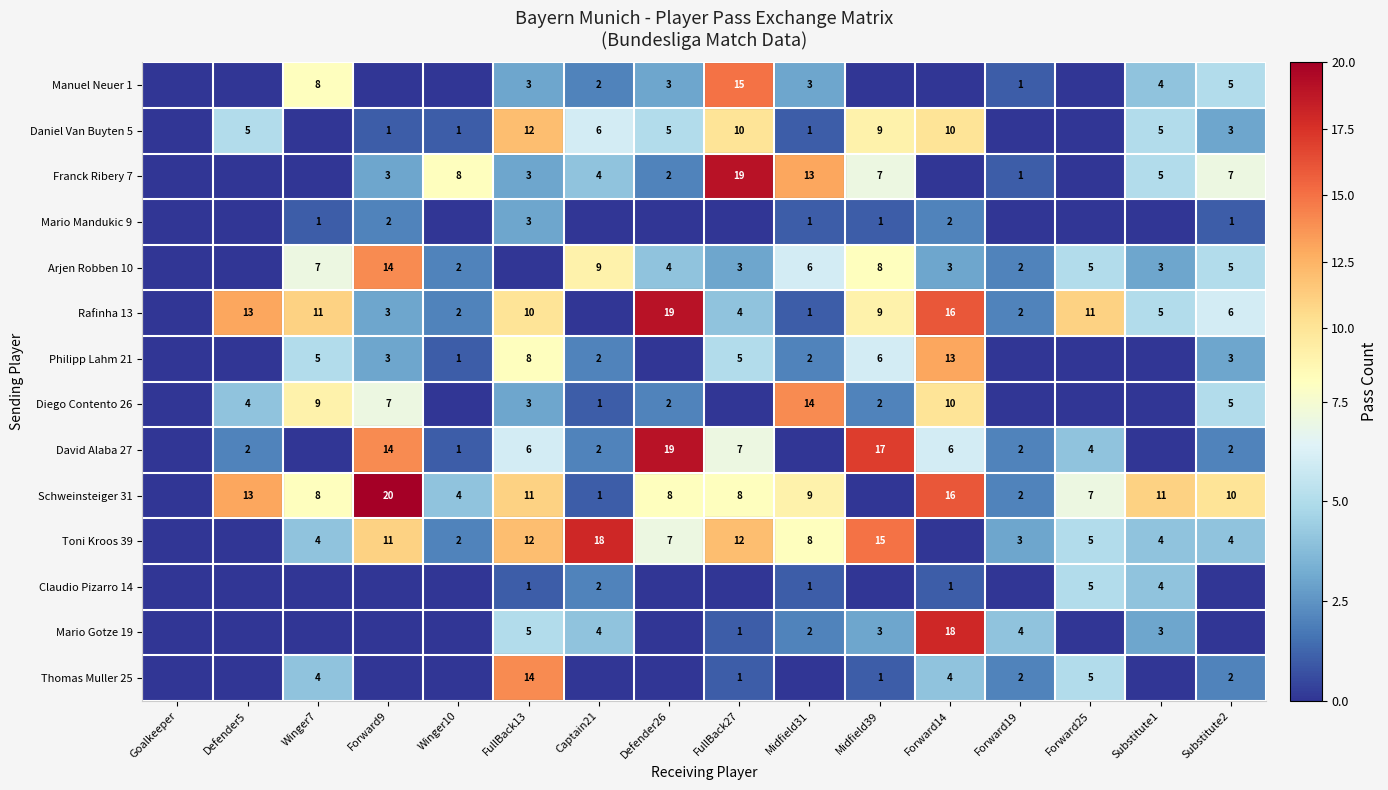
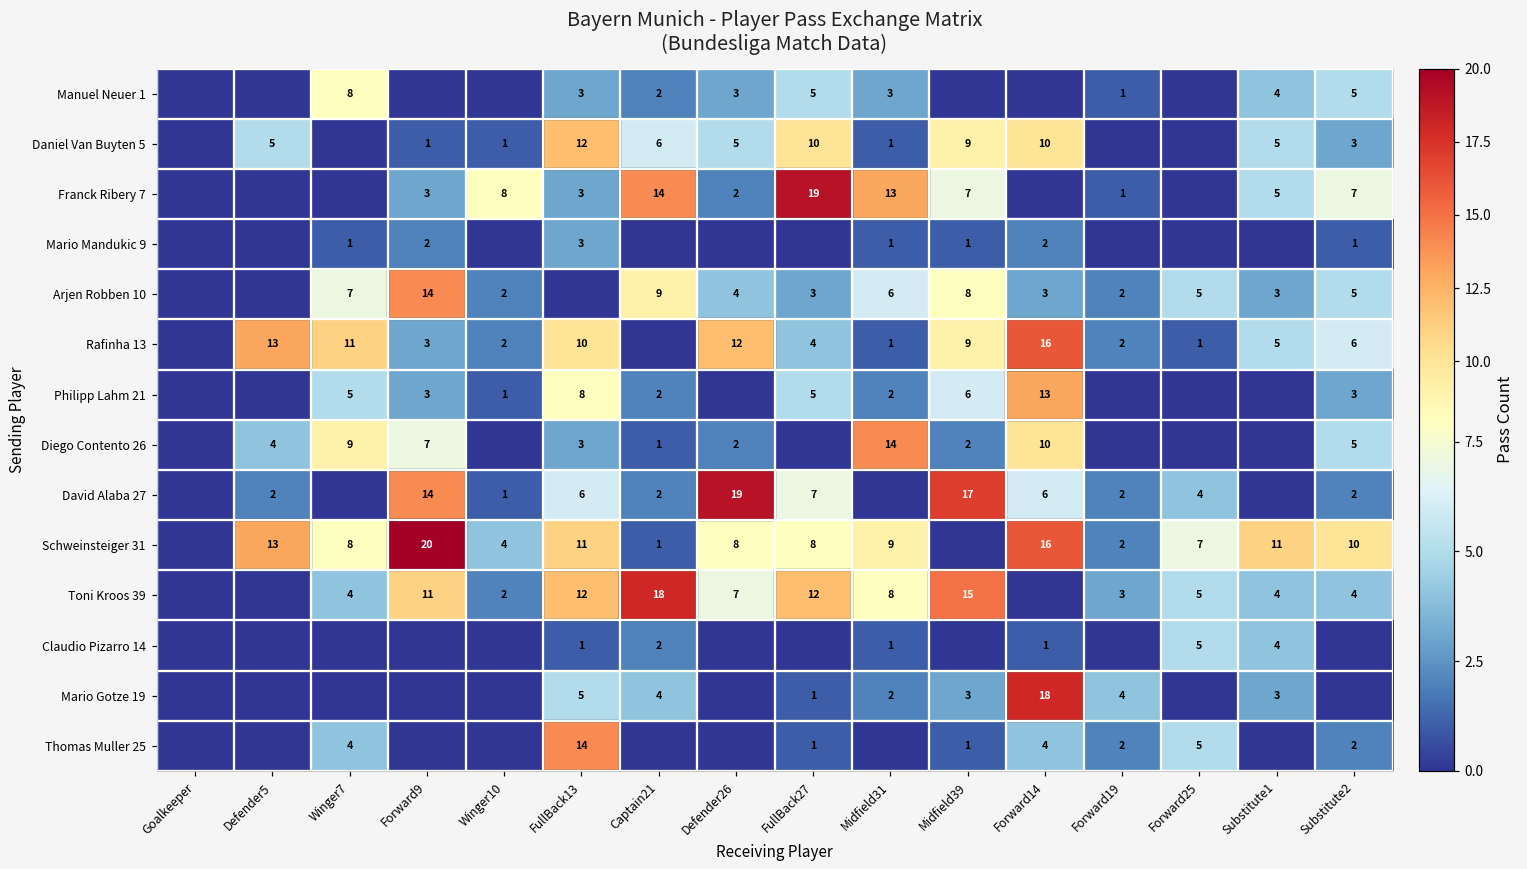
Manuel Neuer 1, FullBack27: 15 -> 5
Franck Ribery 7, Captain21: 4 -> 14
Rafinha 13, Defender26: 19 -> 12
Rafinha 13, Forward25: 11 -> 1
